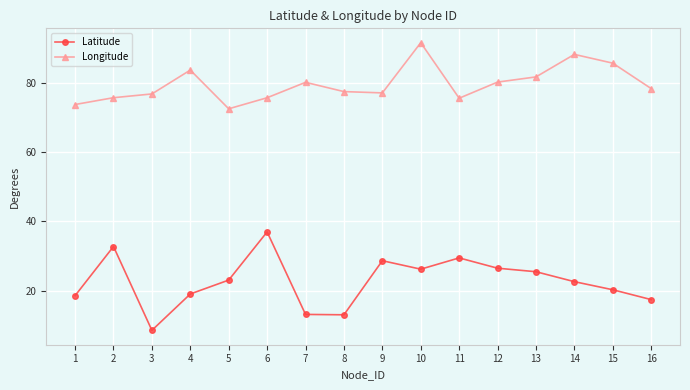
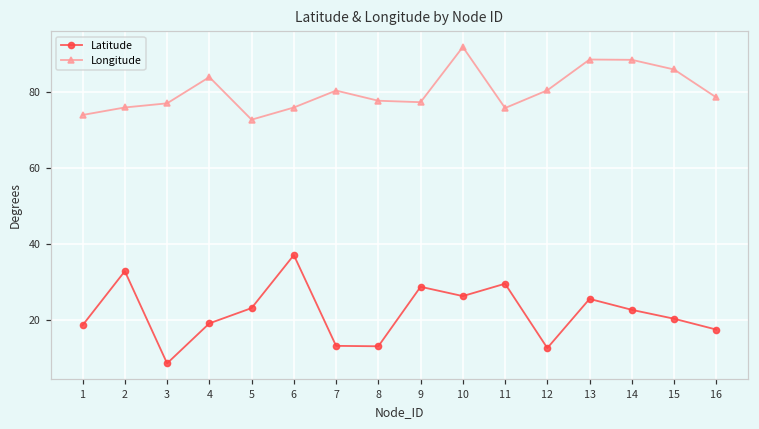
Latitude, 12: 26 -> 13
Longitude, 13: 82 -> 88
